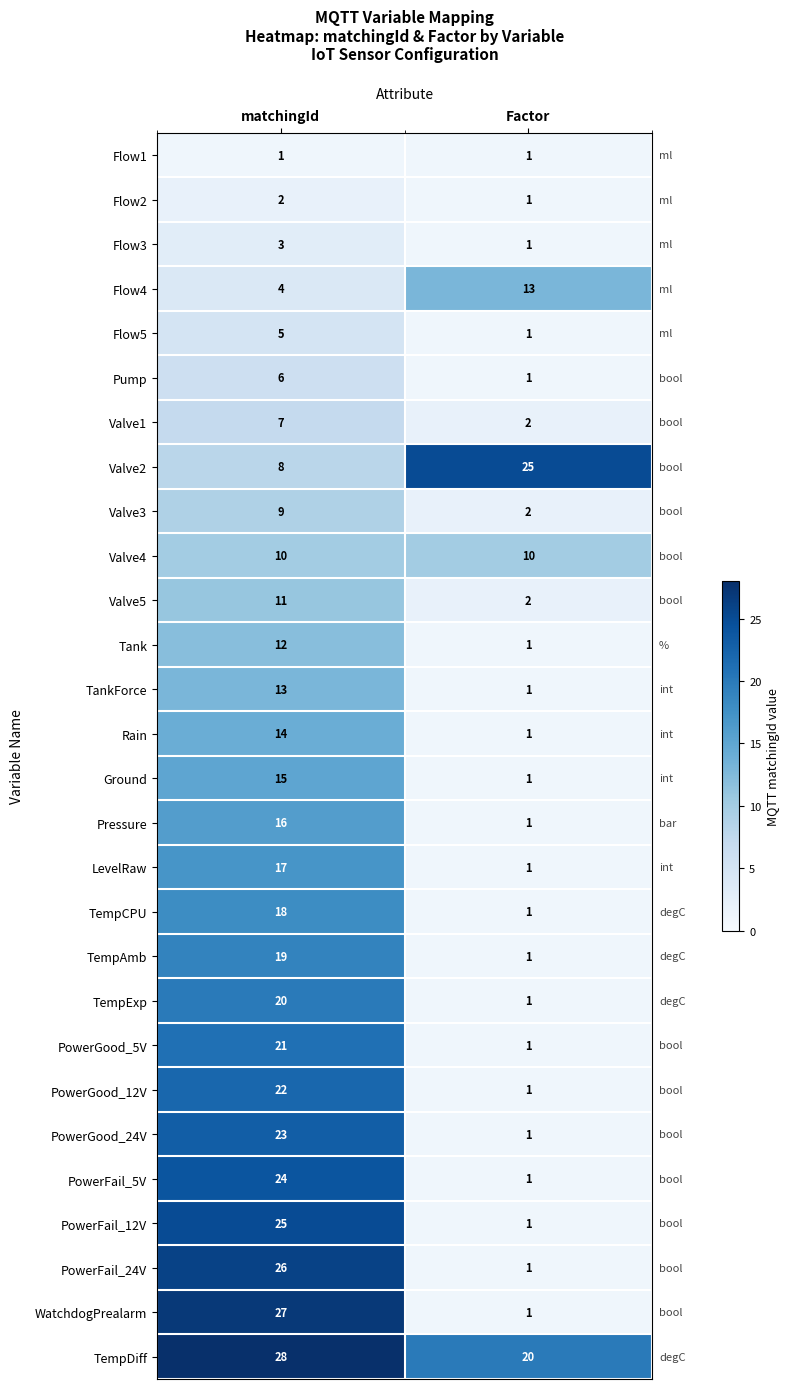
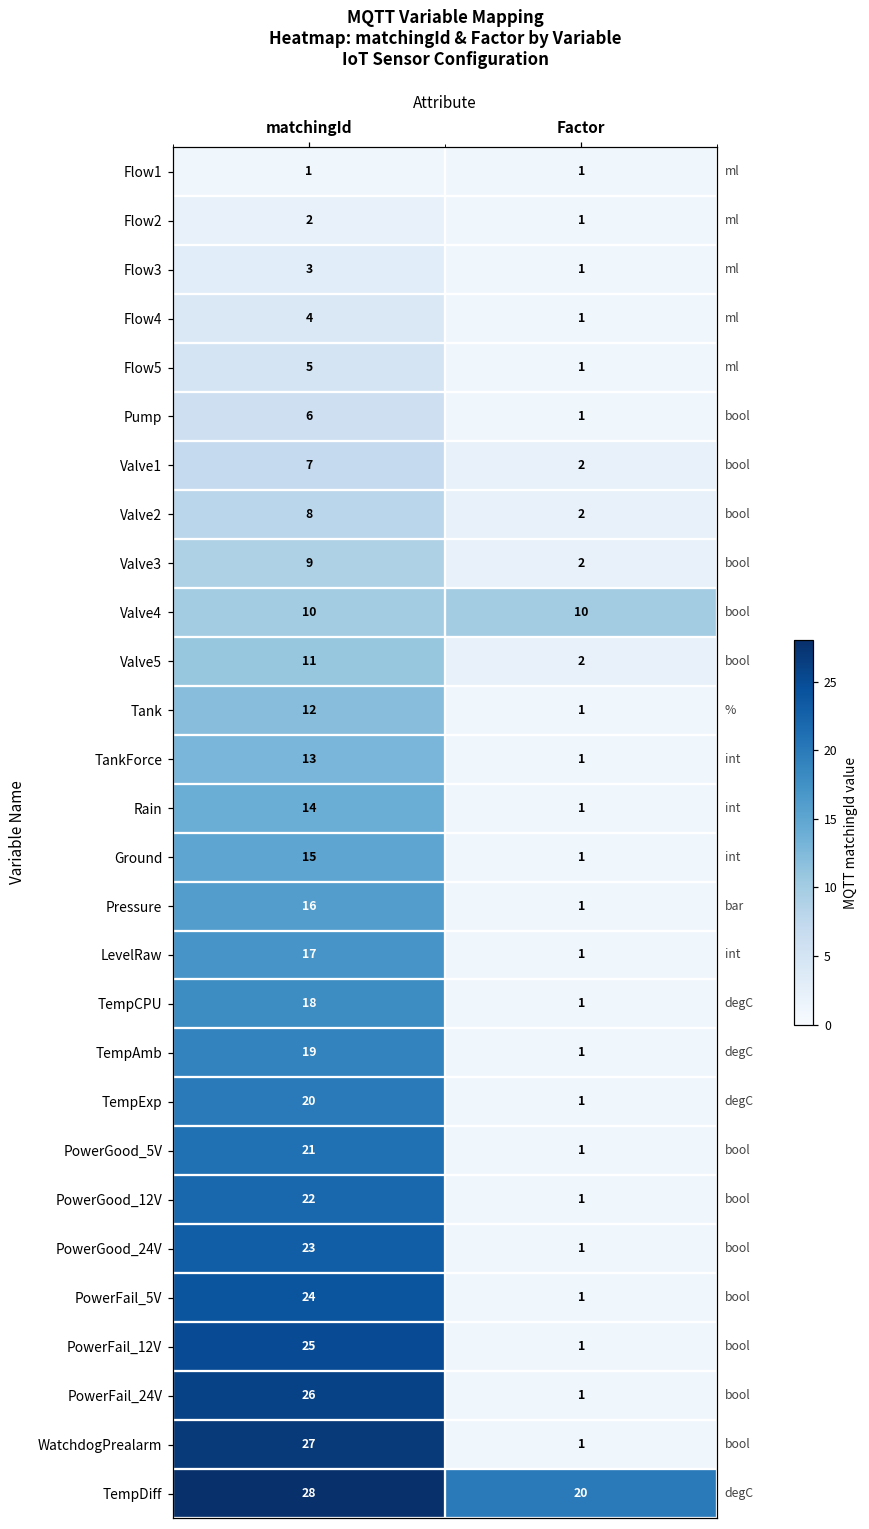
Flow4, Factor: 13 -> 1
Valve2, Factor: 25 -> 2
